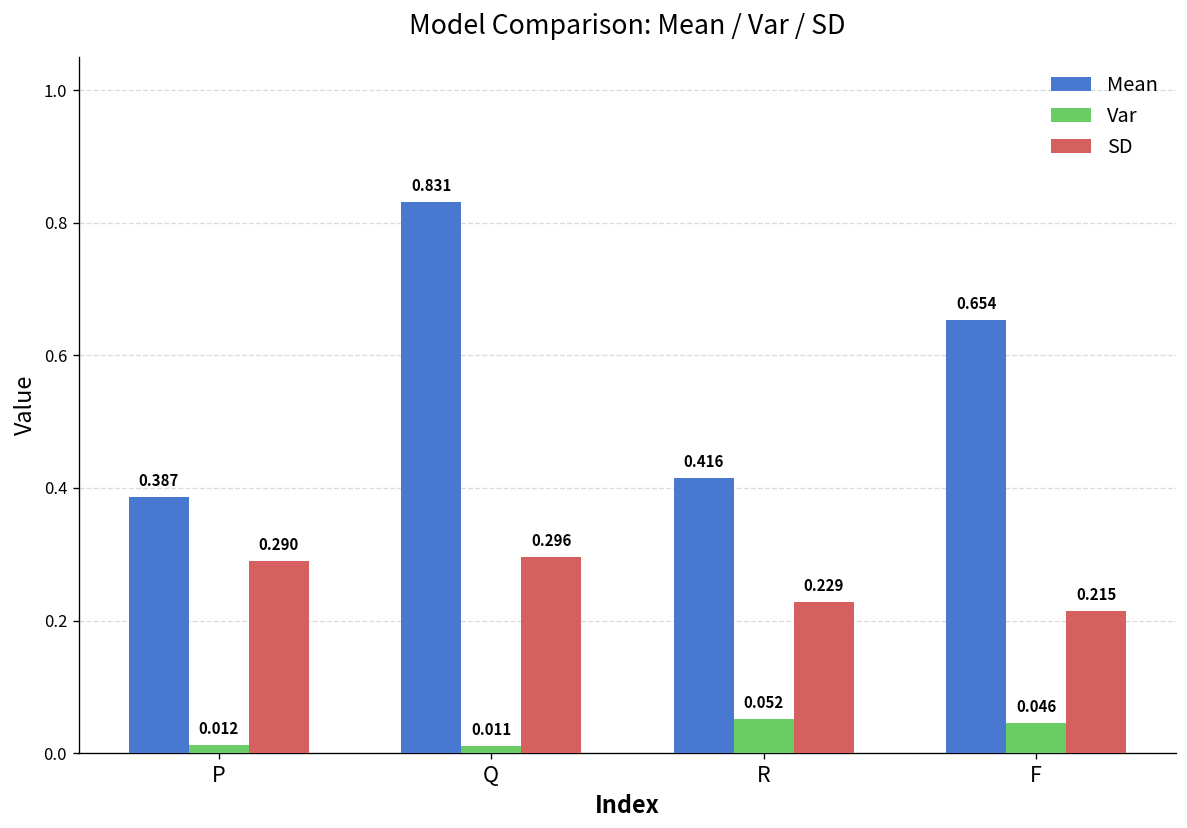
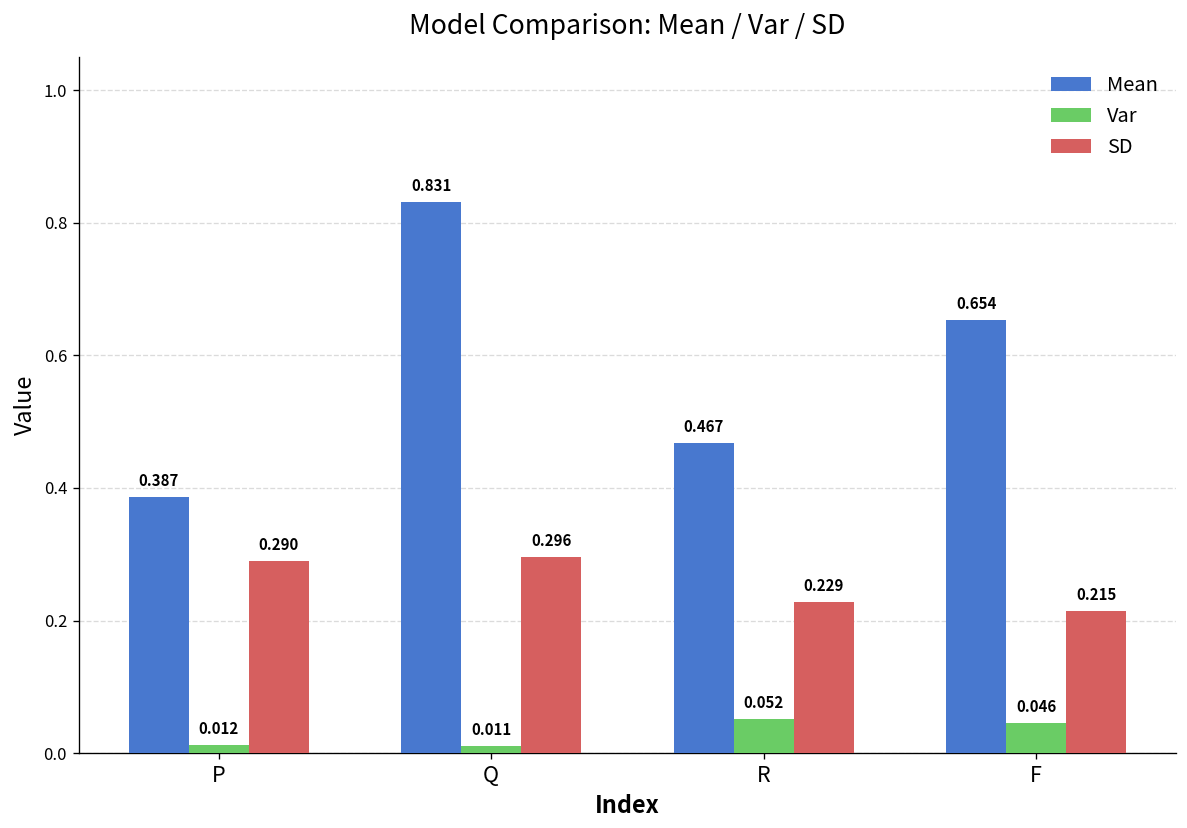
Mean, R: 0.416 -> 0.467
